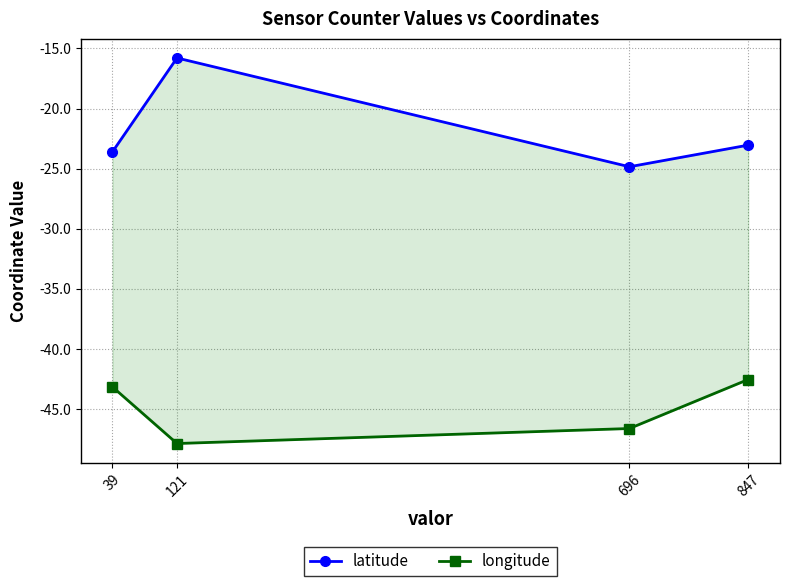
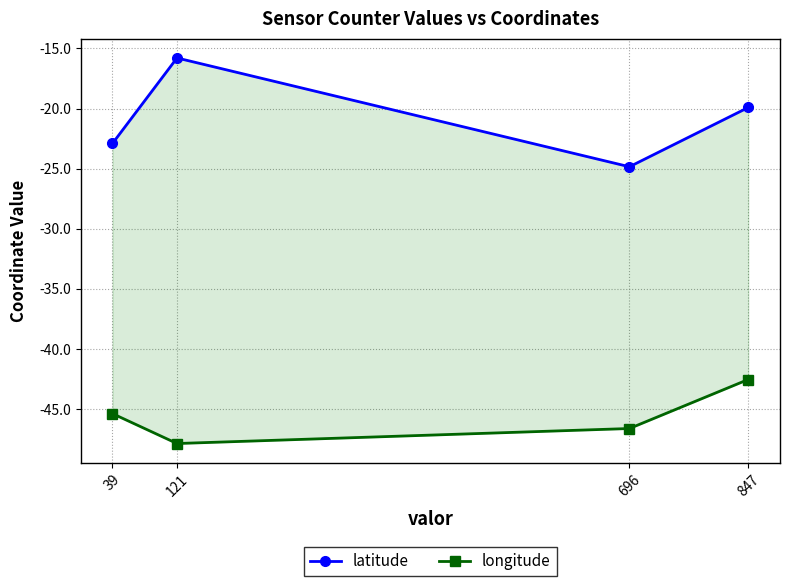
latitude, 39: -23.6 -> -22.9
longitude, 39: -43.2 -> -45.4
latitude, 847: -23.0 -> -19.9
